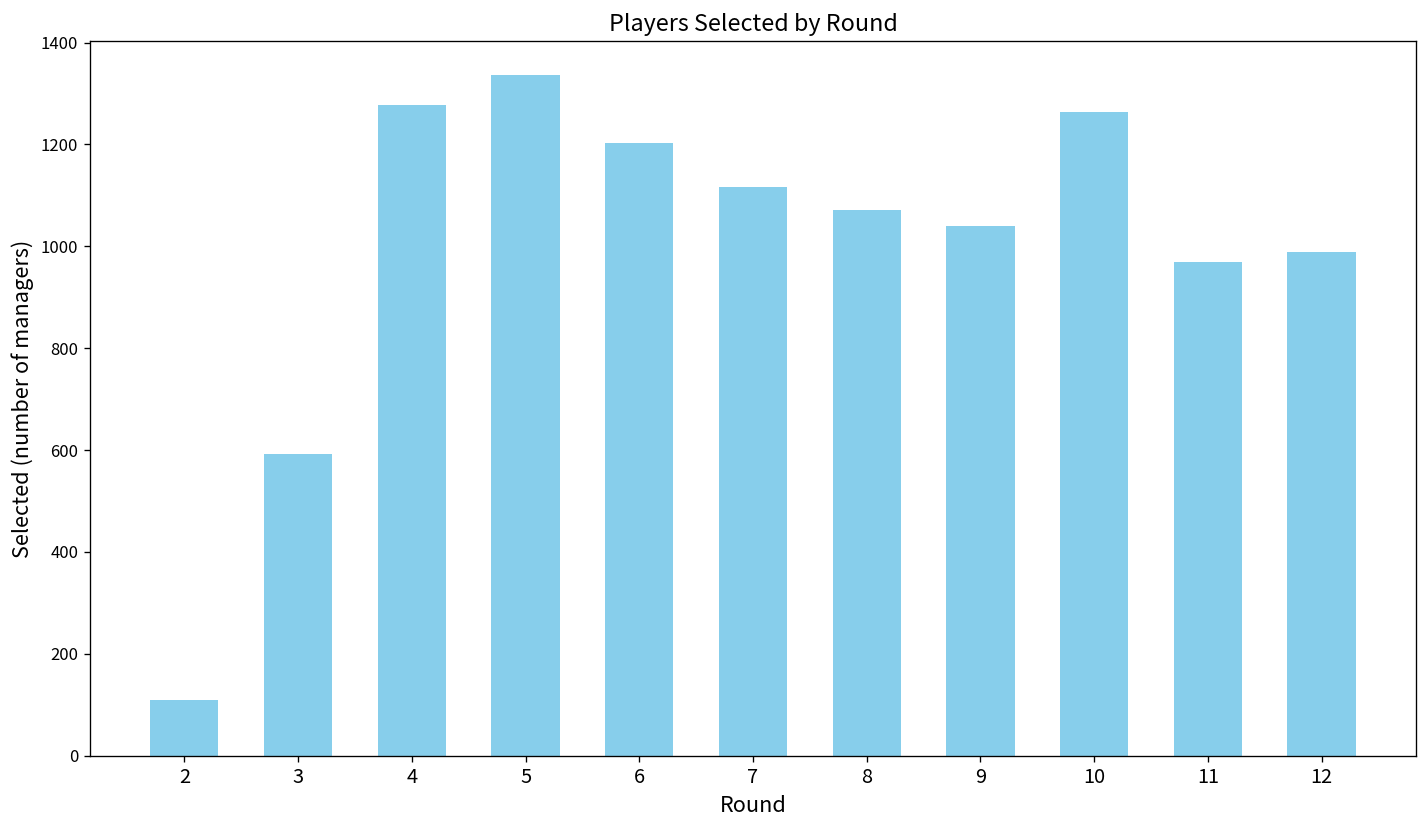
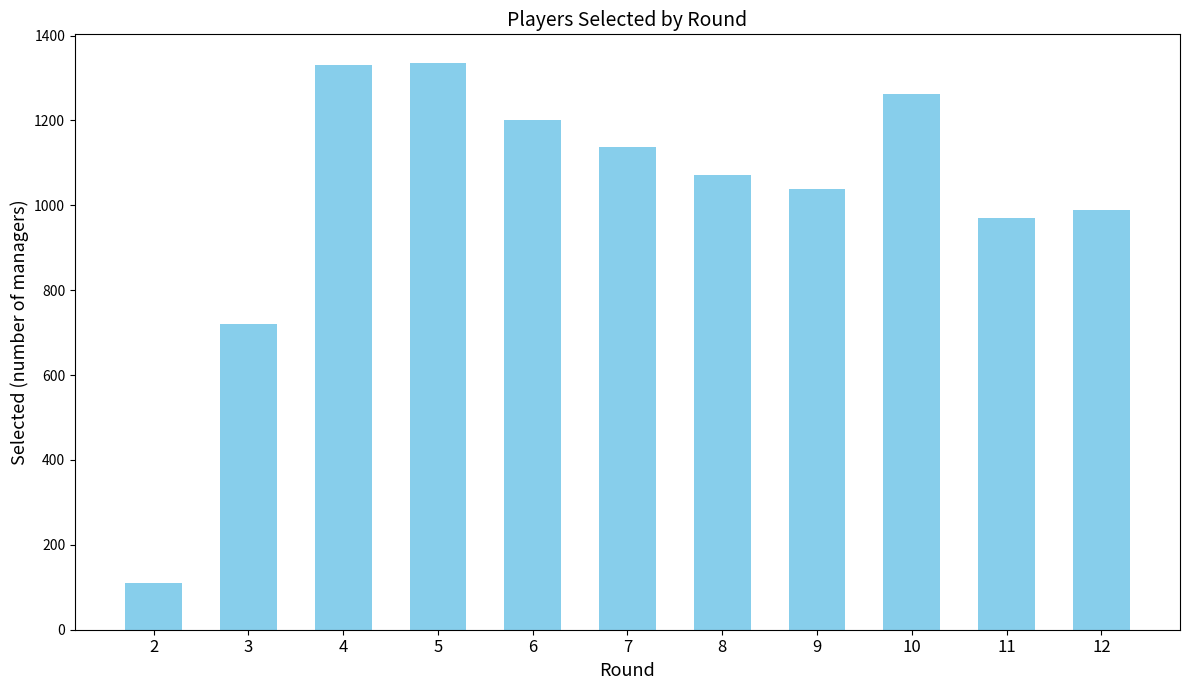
3: 590 -> 720
4: 1280 -> 1330
7: 1120 -> 1140
